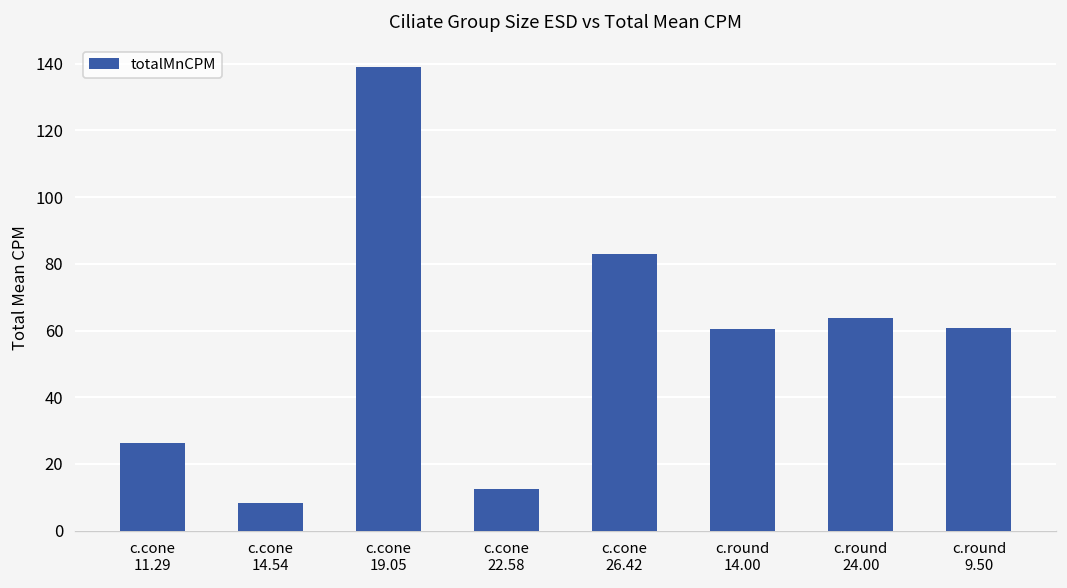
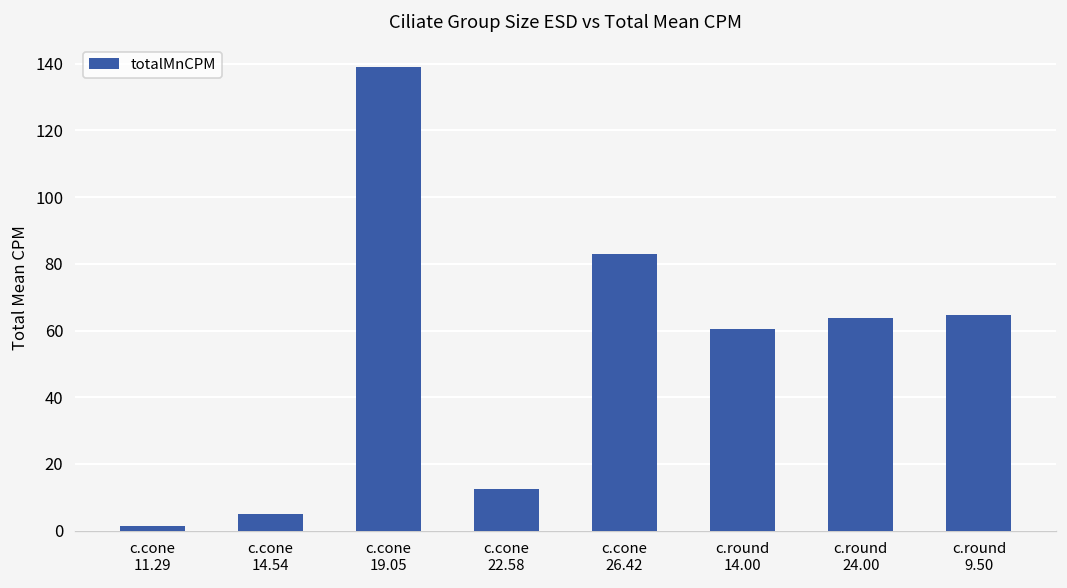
c.cone 11.29: 26 -> 1
c.cone 14.54: 8 -> 5
c.round 9.50: 61 -> 65
